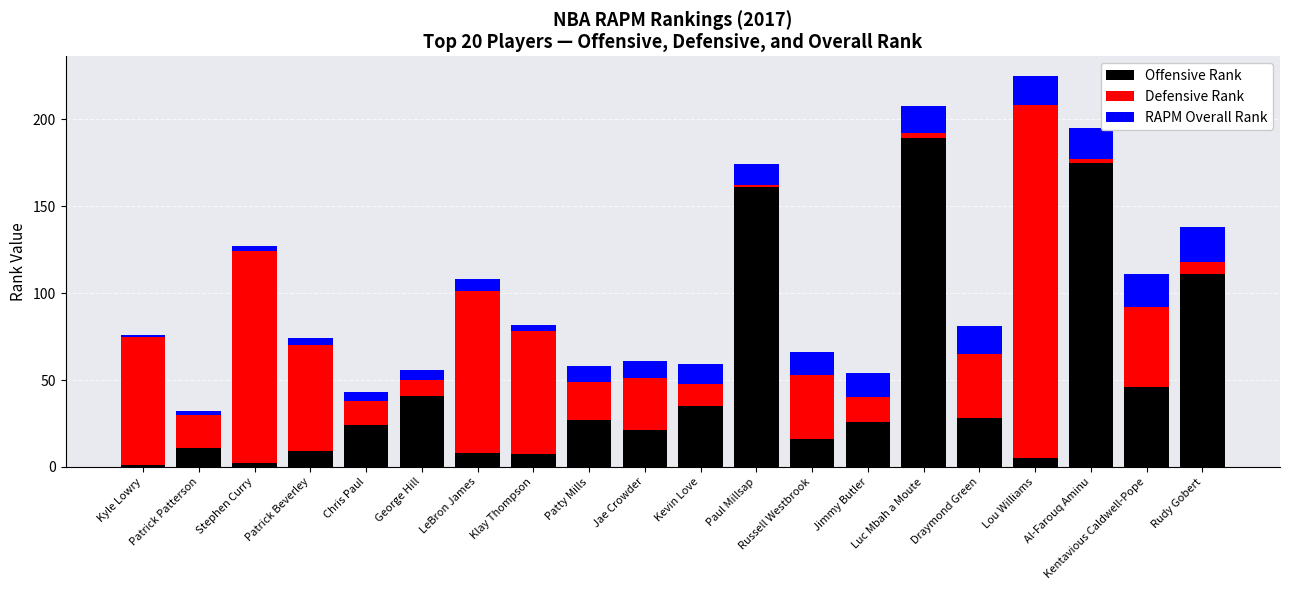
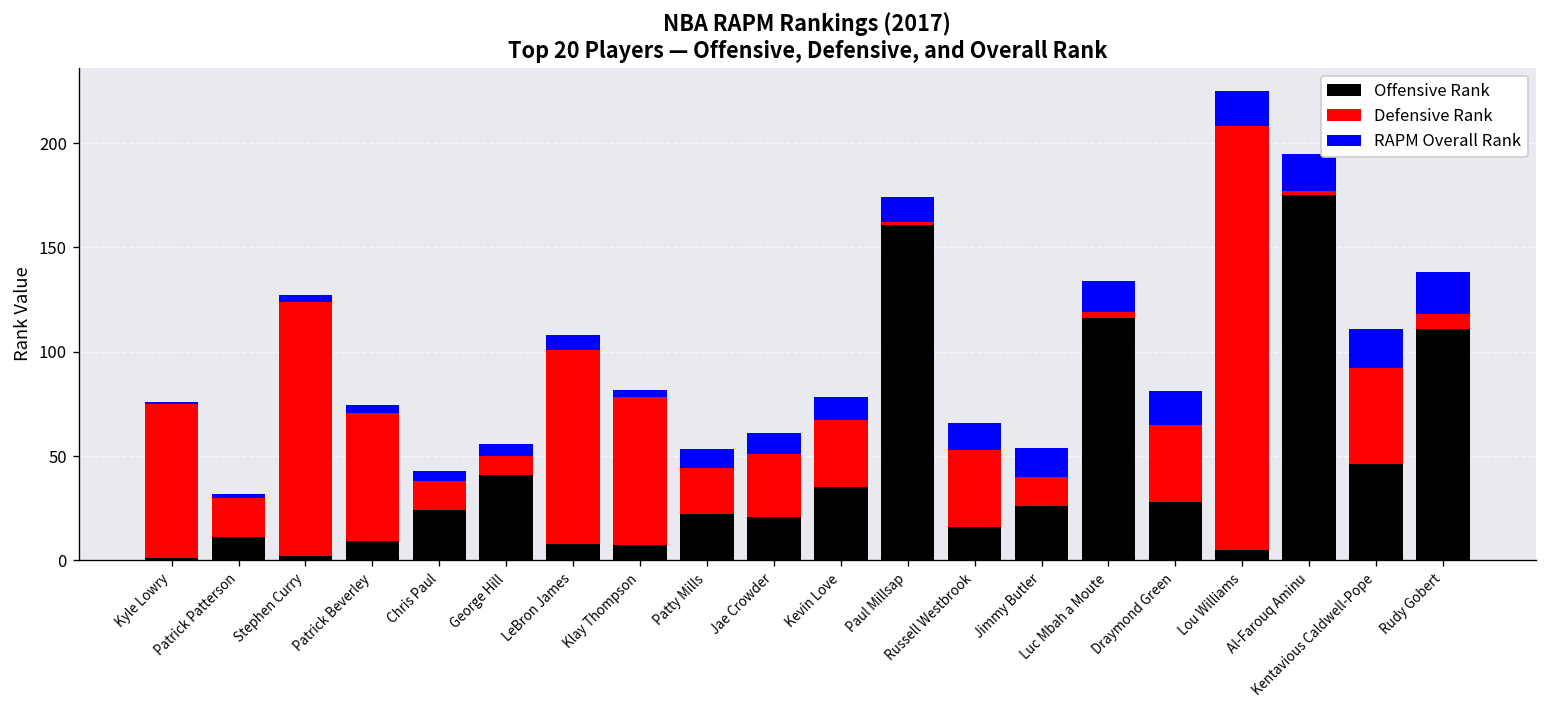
Offensive Rank, Patty Mills: 27 -> 22
Defensive Rank, Kevin Love: 13 -> 32
Offensive Rank, Luc Mbah a Moute: 189 -> 116
